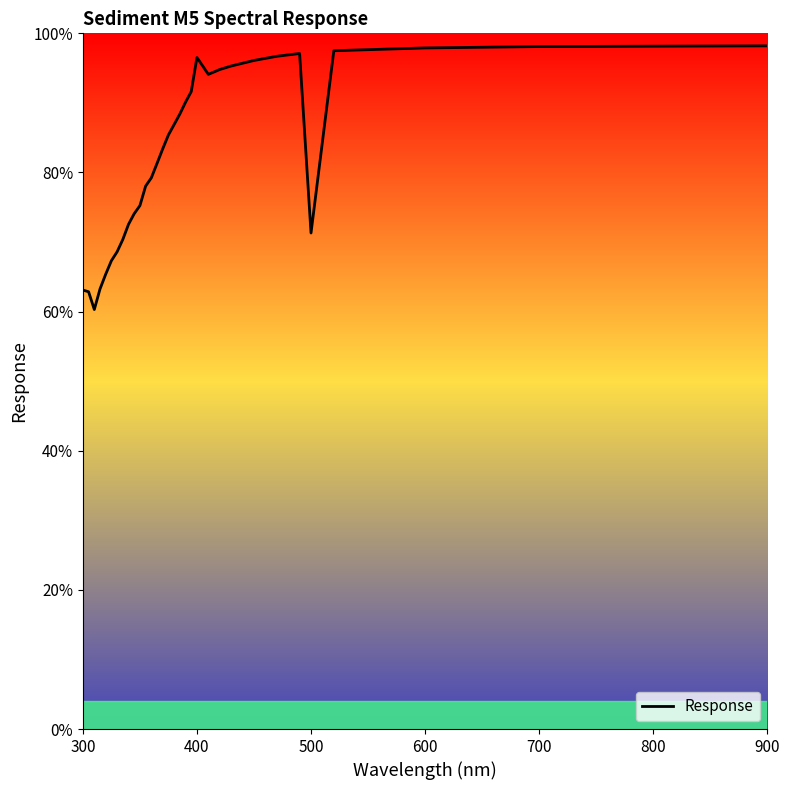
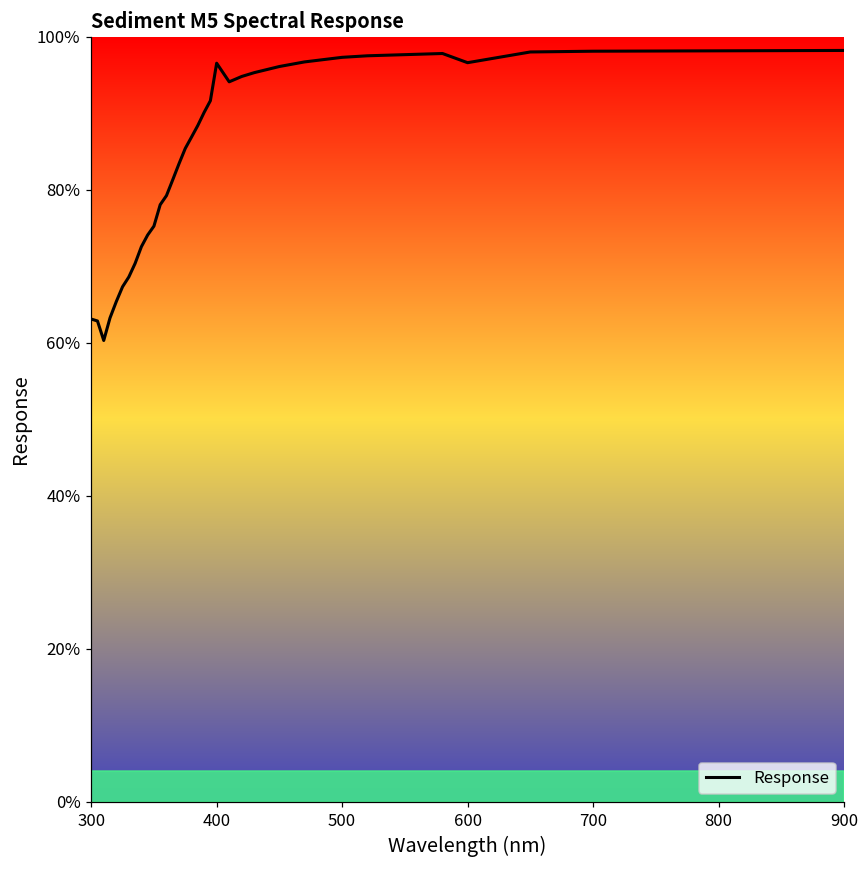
500: 71% -> 97%
600: 98% -> 97%
